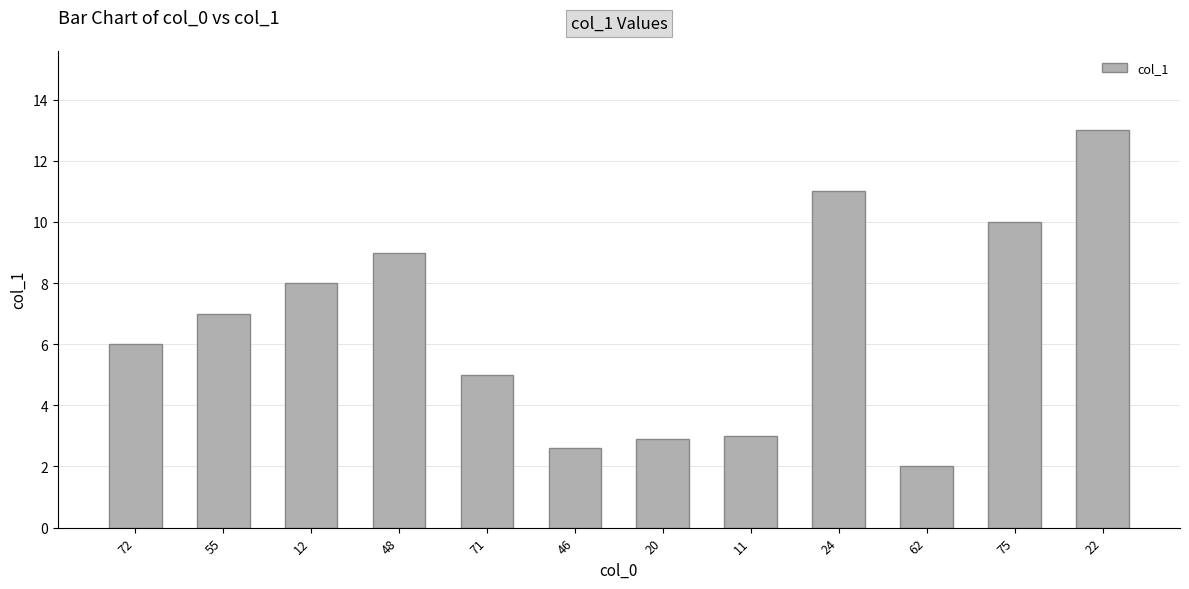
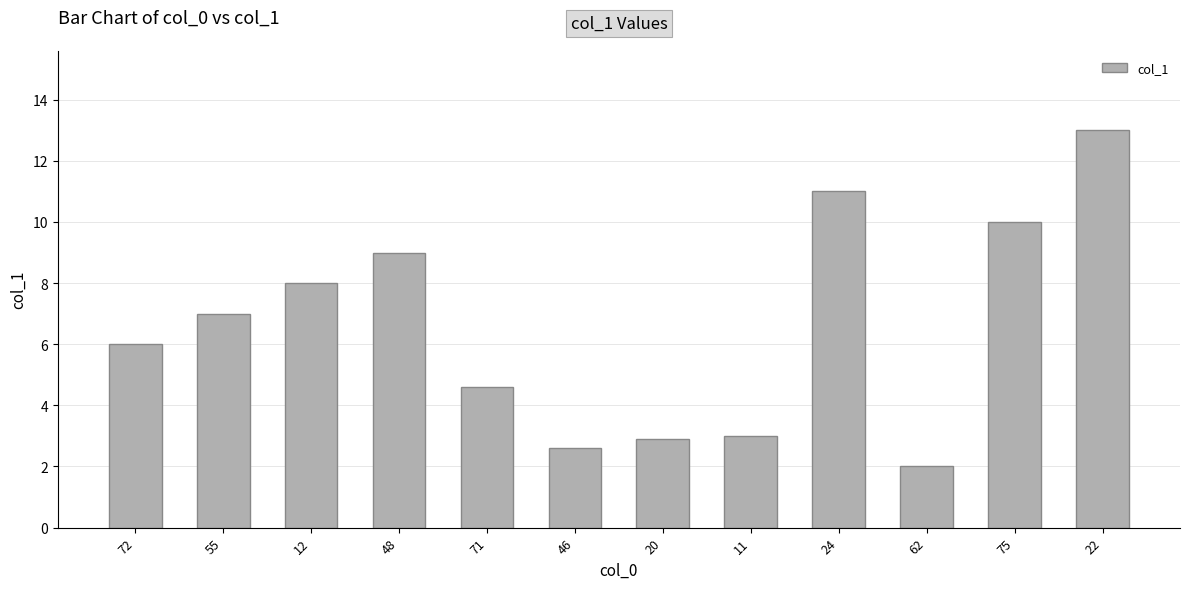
71: 5.0 -> 4.6
